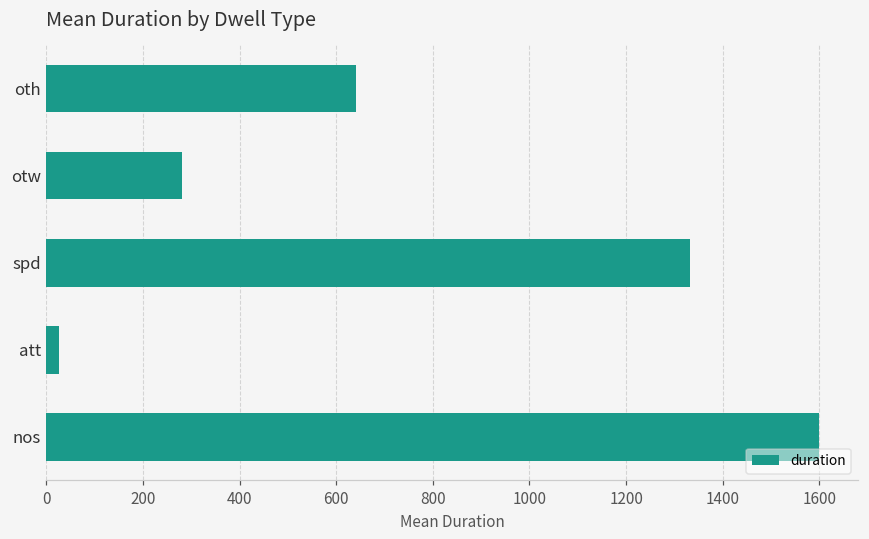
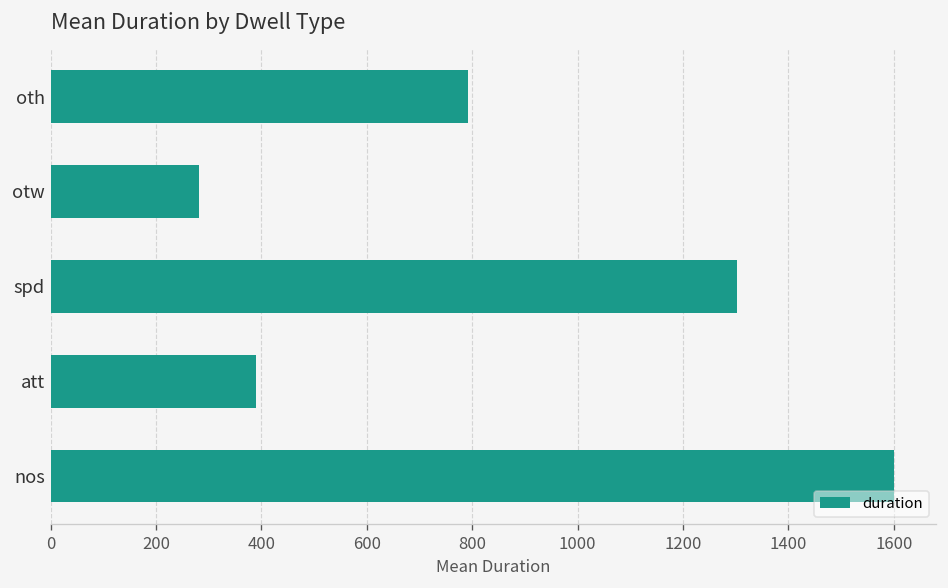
oth: 640 -> 790
spd: 1330 -> 1300
att: 30 -> 390
